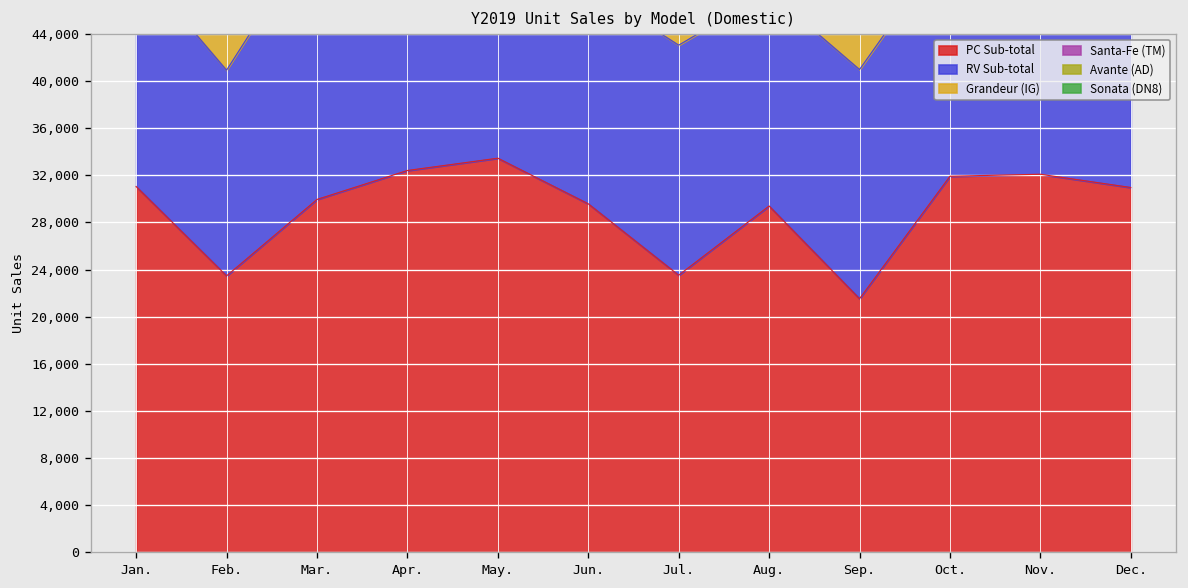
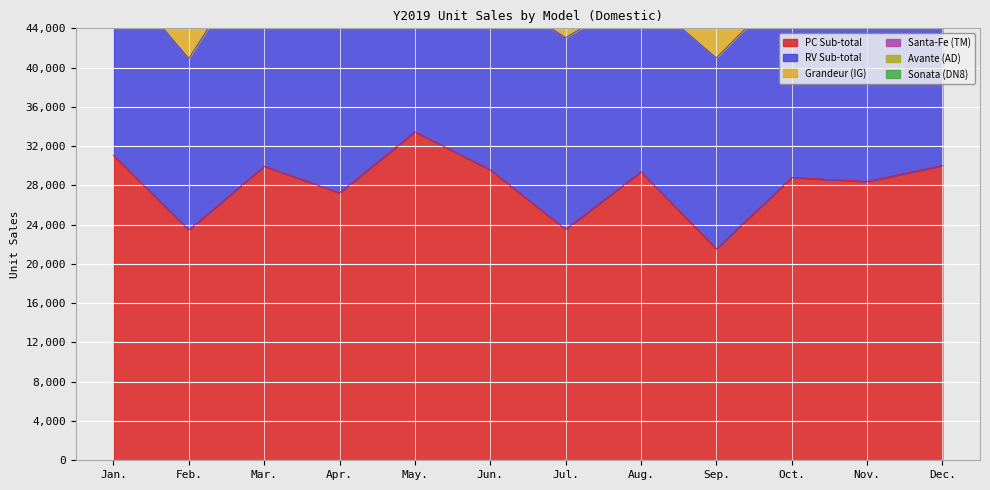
PC Sub-total, Apr.: 32,000 -> 27,000
PC Sub-total, Oct.: 32,000 -> 29,000
PC Sub-total, Nov.: 32,000 -> 28,000
PC Sub-total, Dec.: 31,000 -> 30,000
